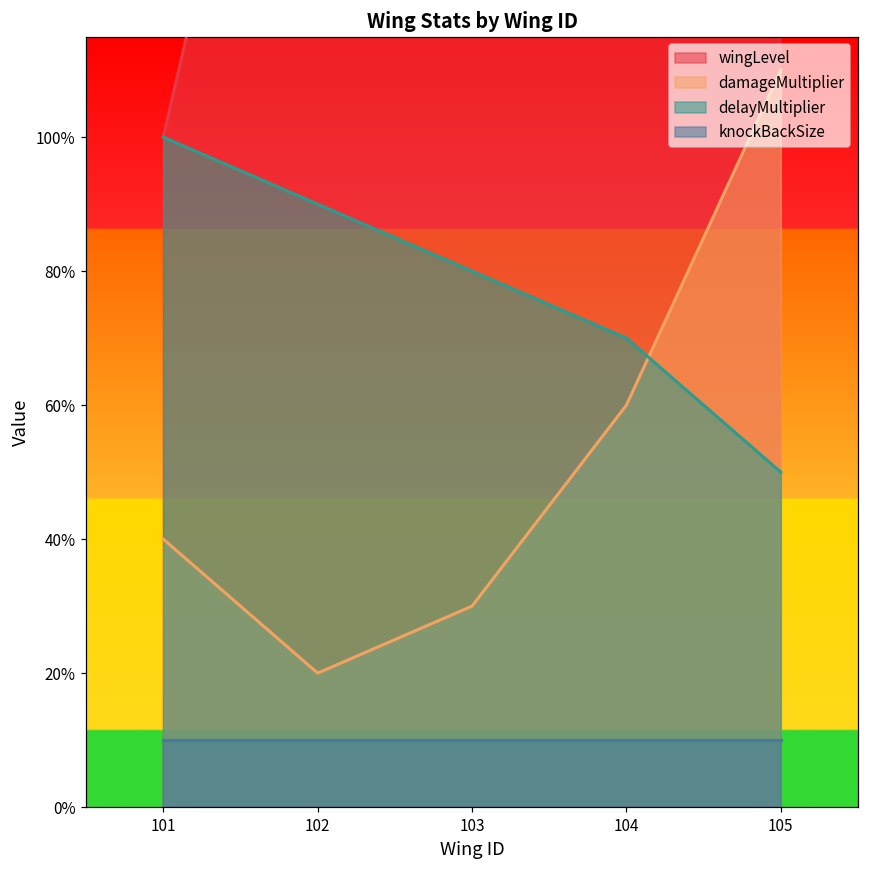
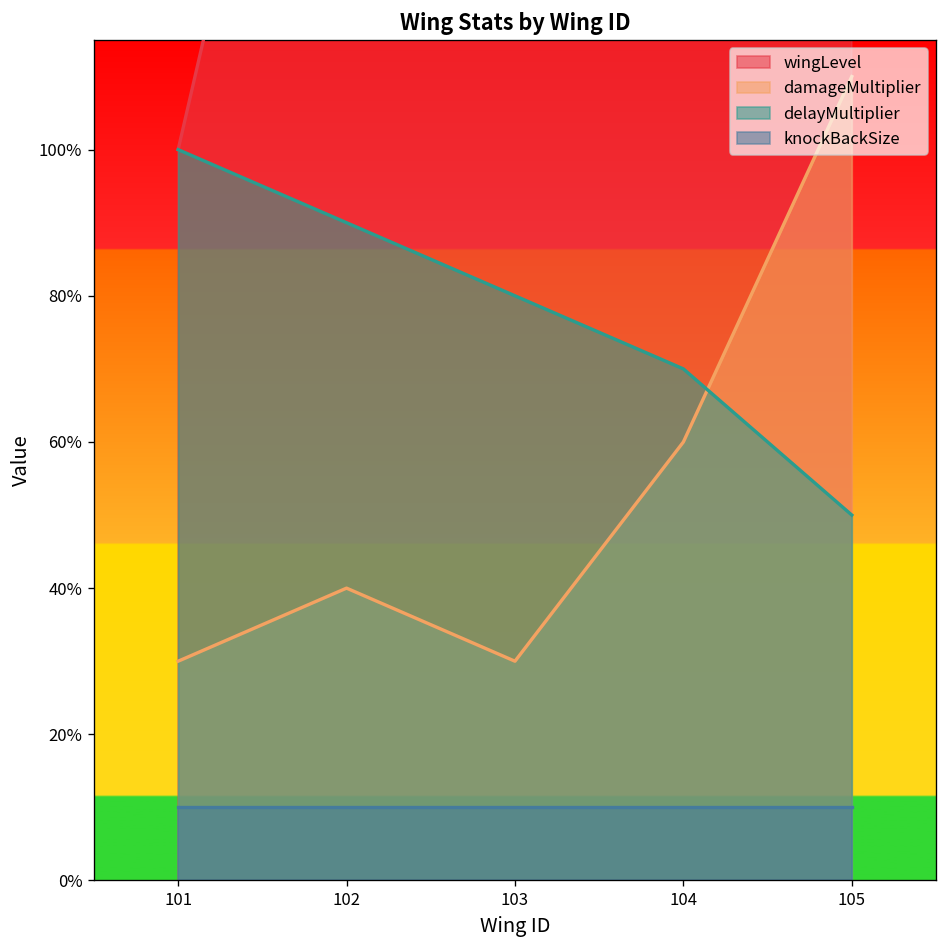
damageMultiplier, 101: 40% -> 30%
damageMultiplier, 102: 20% -> 40%
